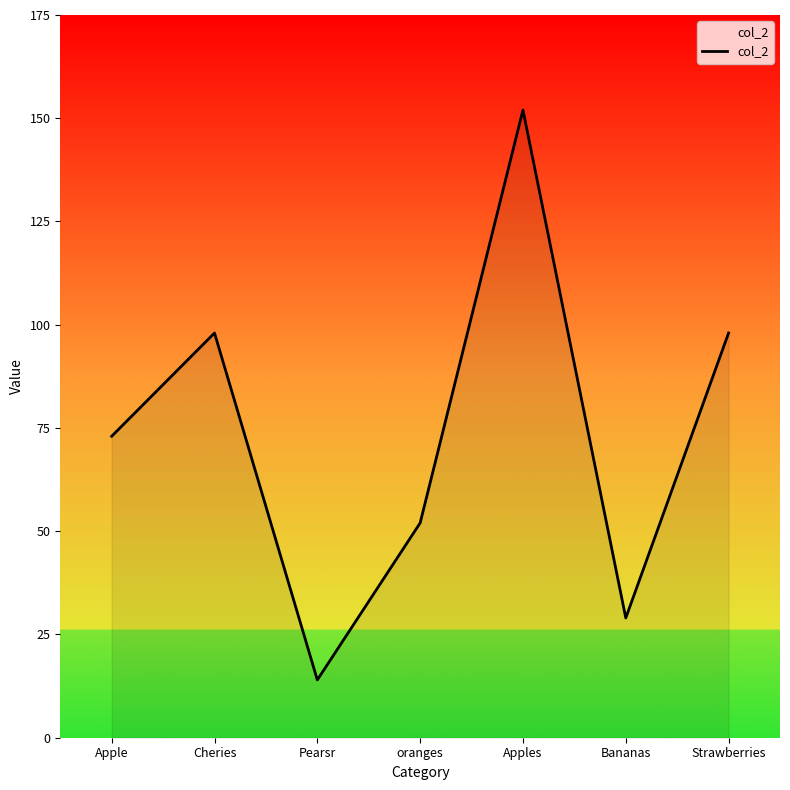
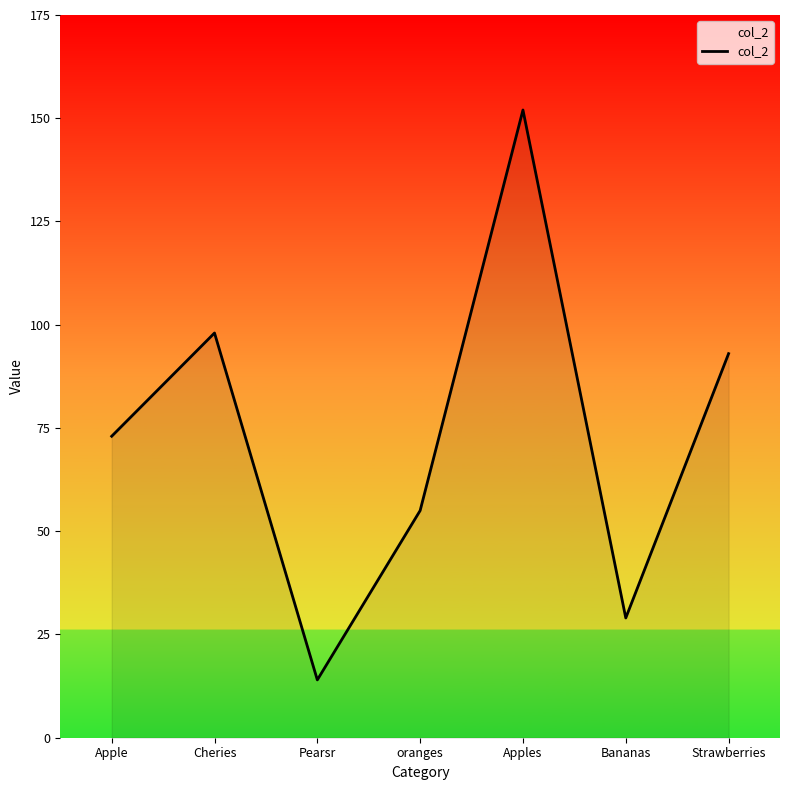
oranges: 52 -> 55
Strawberries: 98 -> 93
